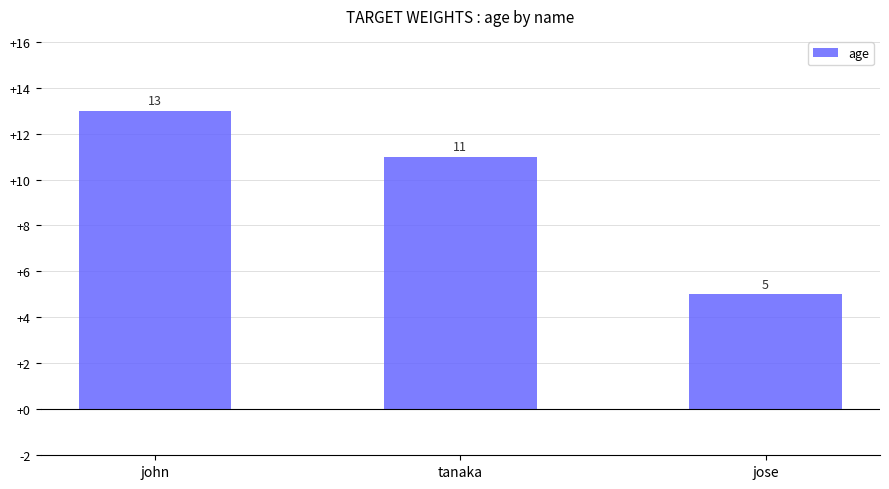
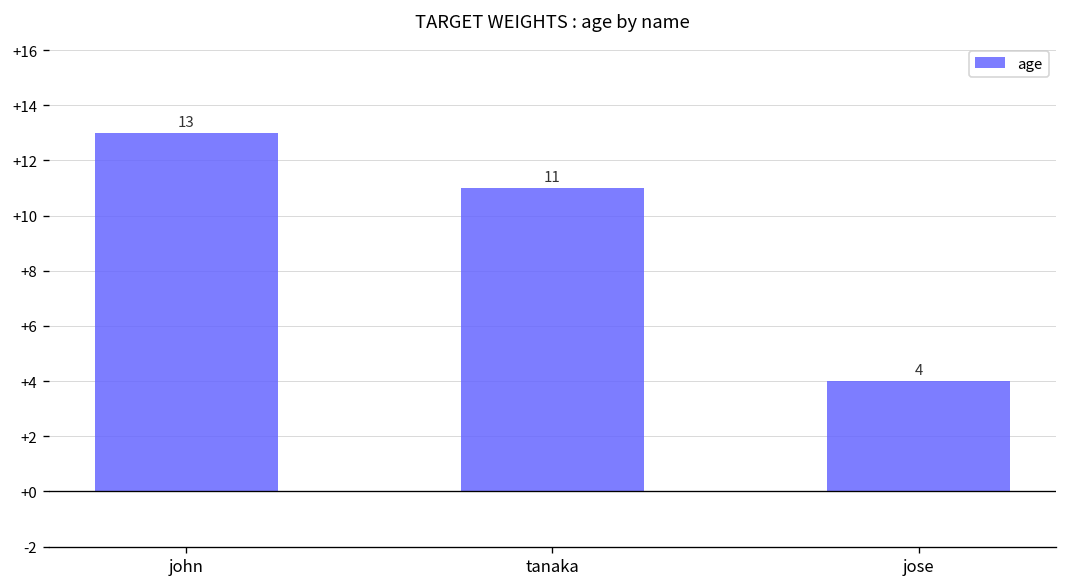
jose: 5 -> 4
